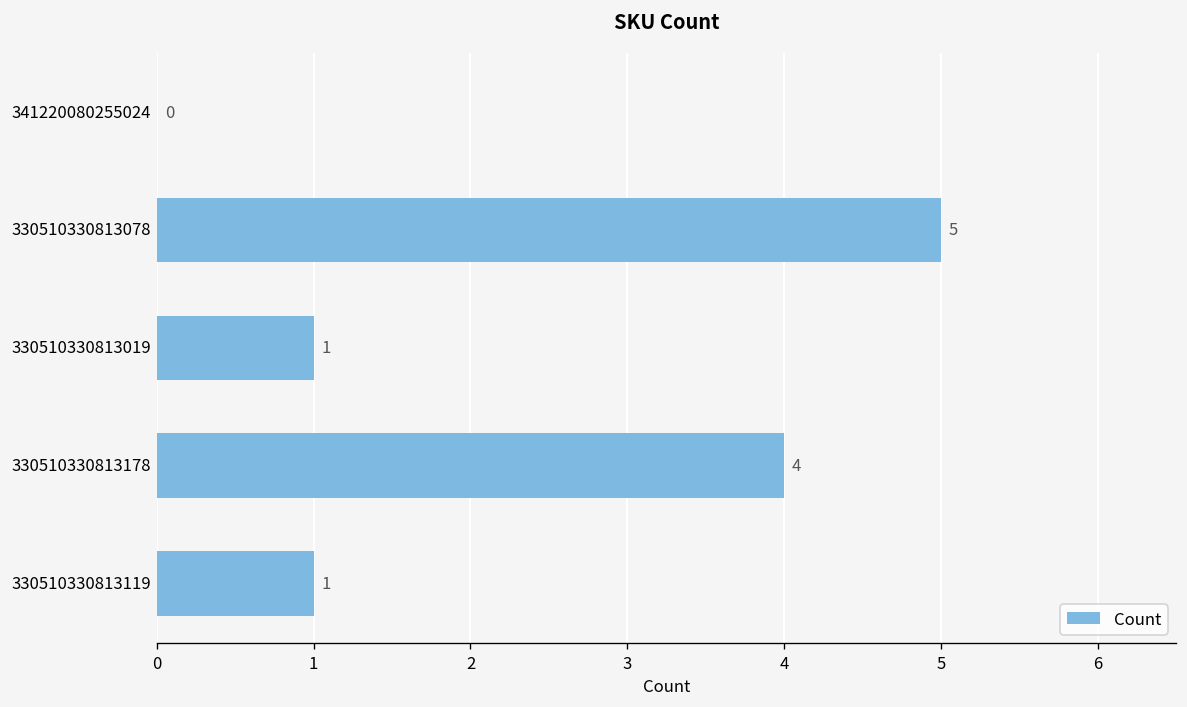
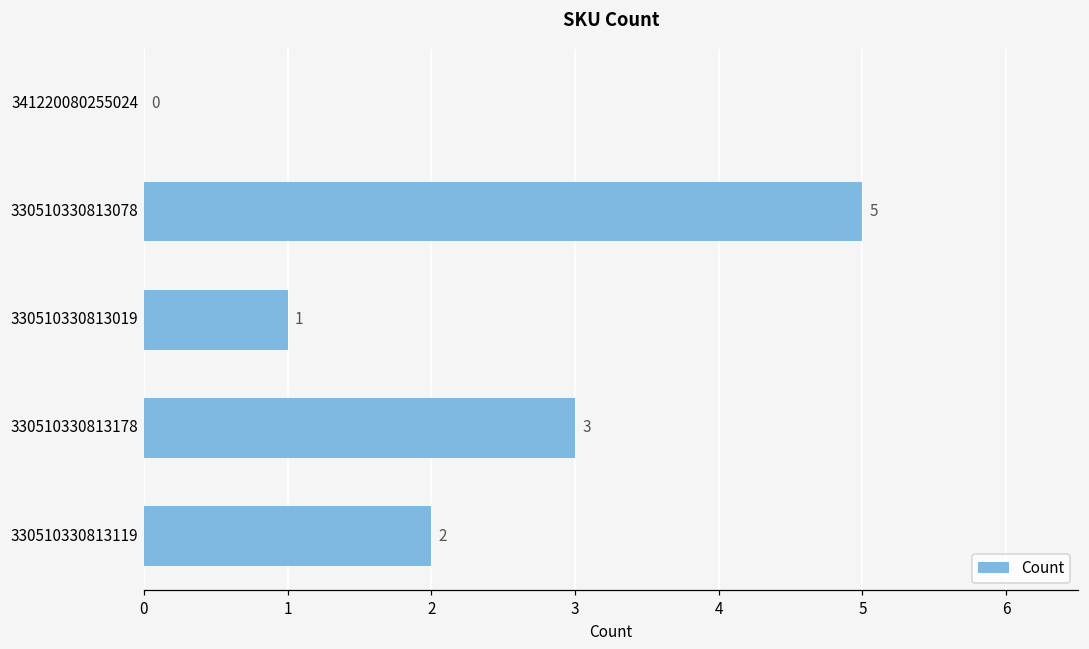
330510330813178: 4 -> 3
330510330813119: 1 -> 2
